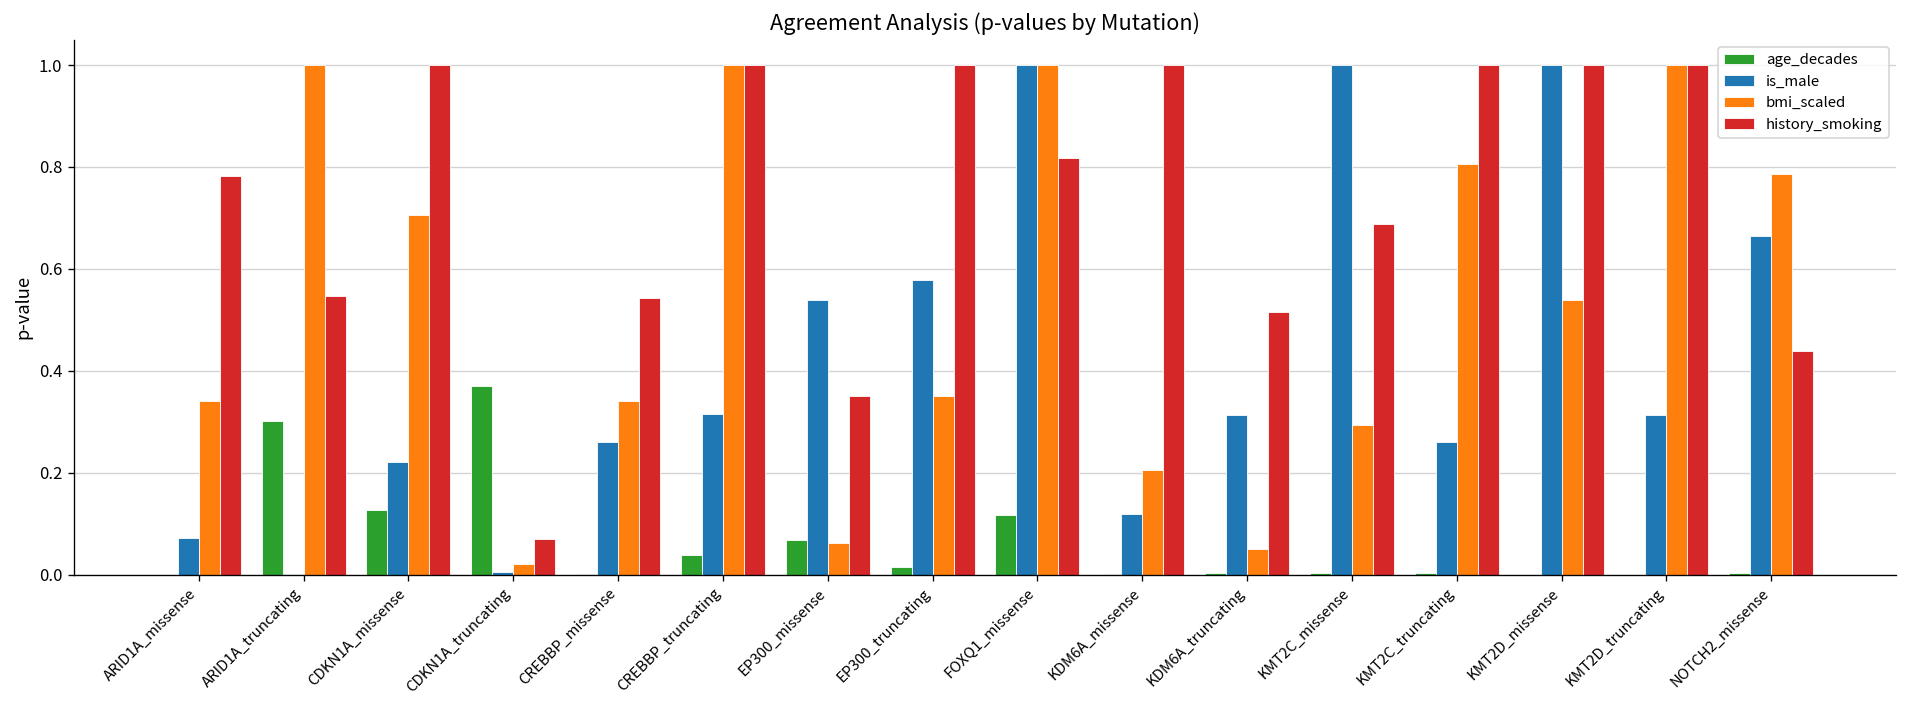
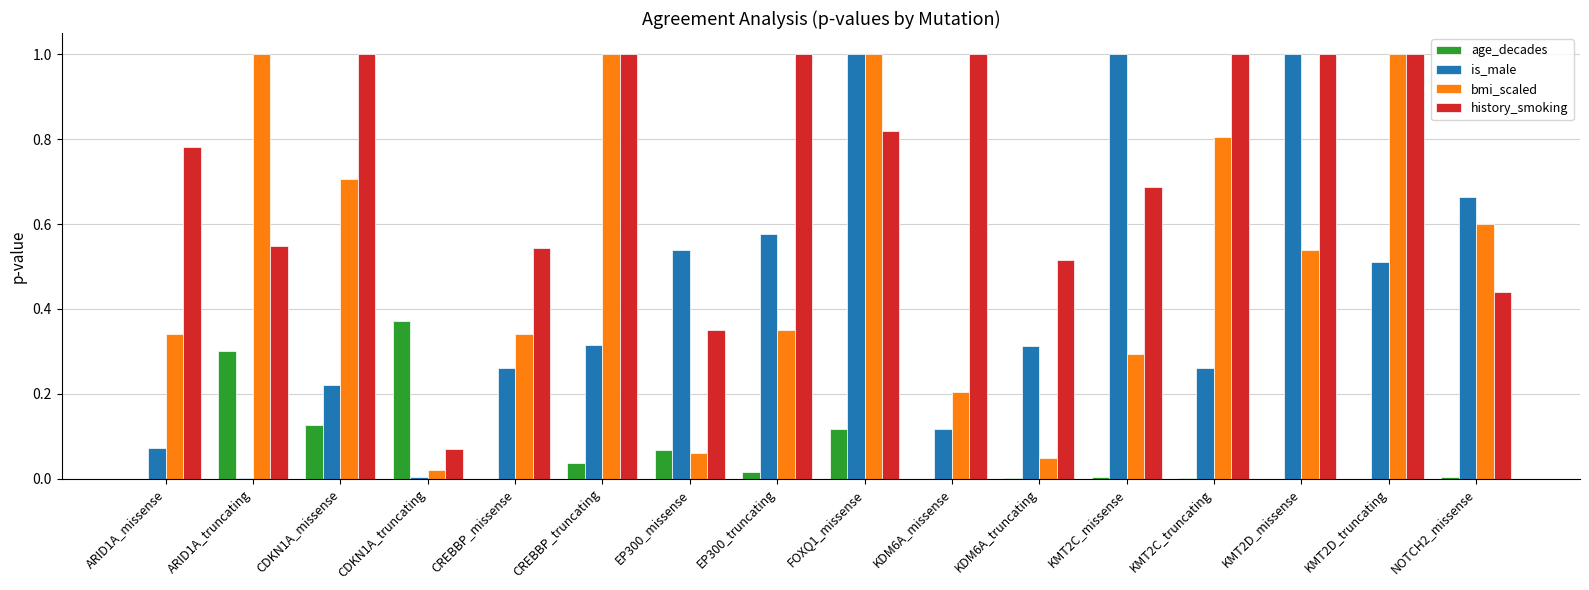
is_male, KMT2D_truncating: 0.31 -> 0.51
bmi_scaled, NOTCH2_missense: 0.79 -> 0.60
